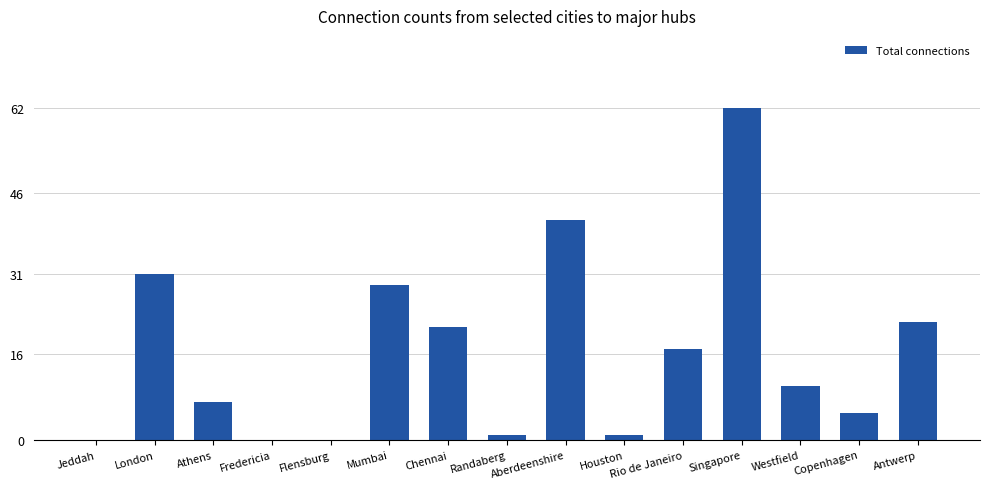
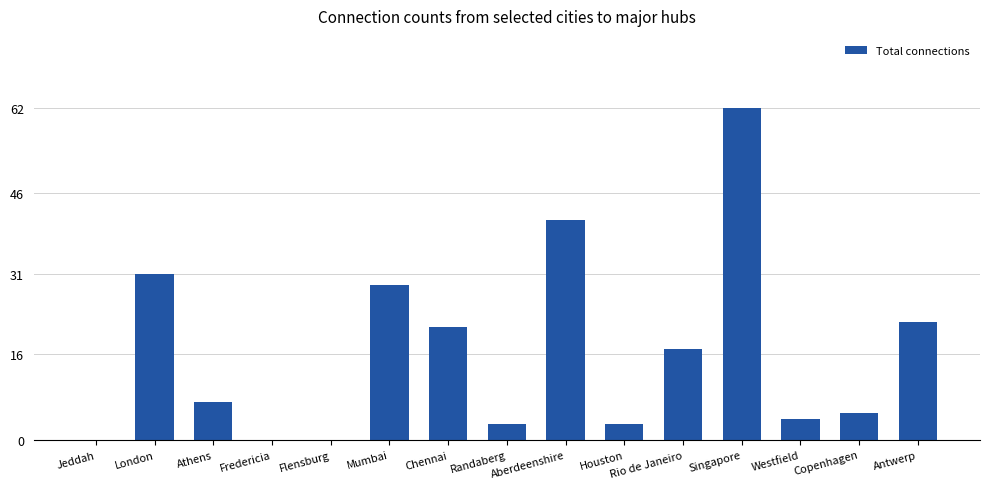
Randaberg: 1 -> 3
Houston: 1 -> 3
Westfield: 10 -> 4
